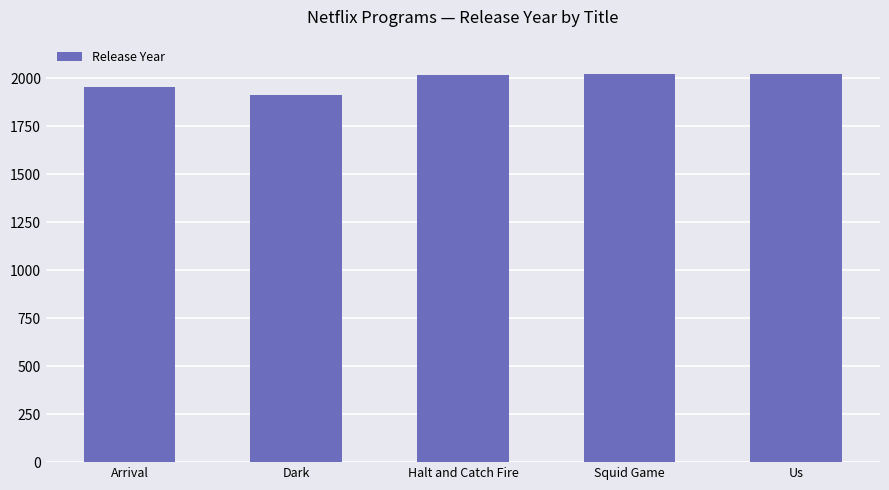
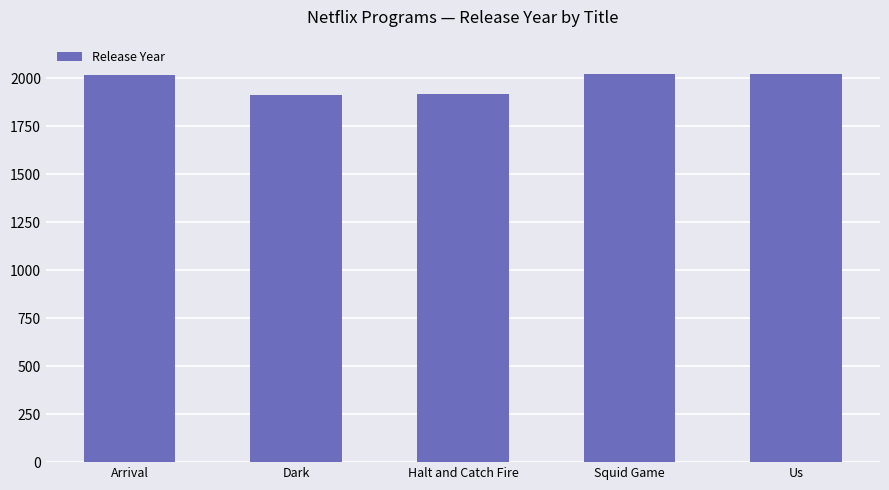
Arrival: 1950 -> 2020
Halt and Catch Fire: 2010 -> 1920
